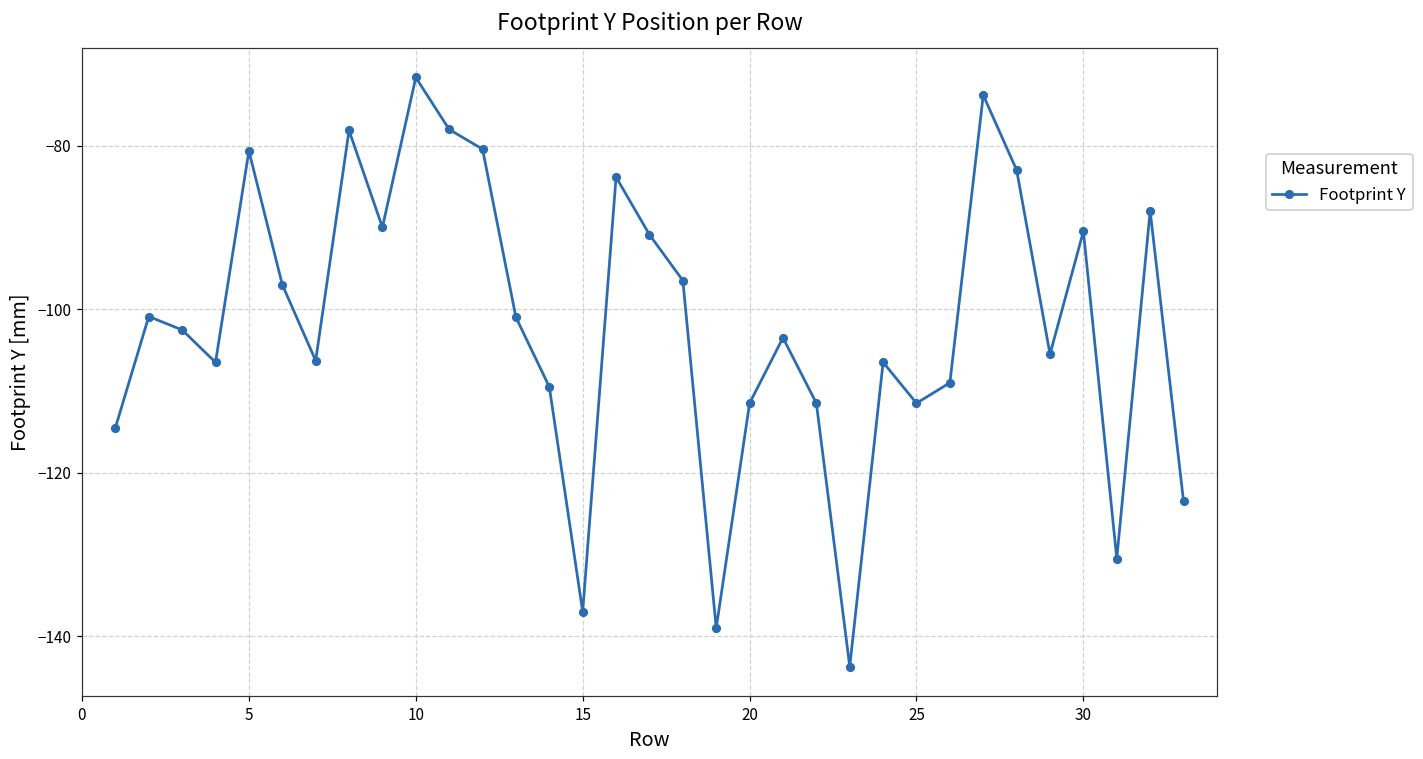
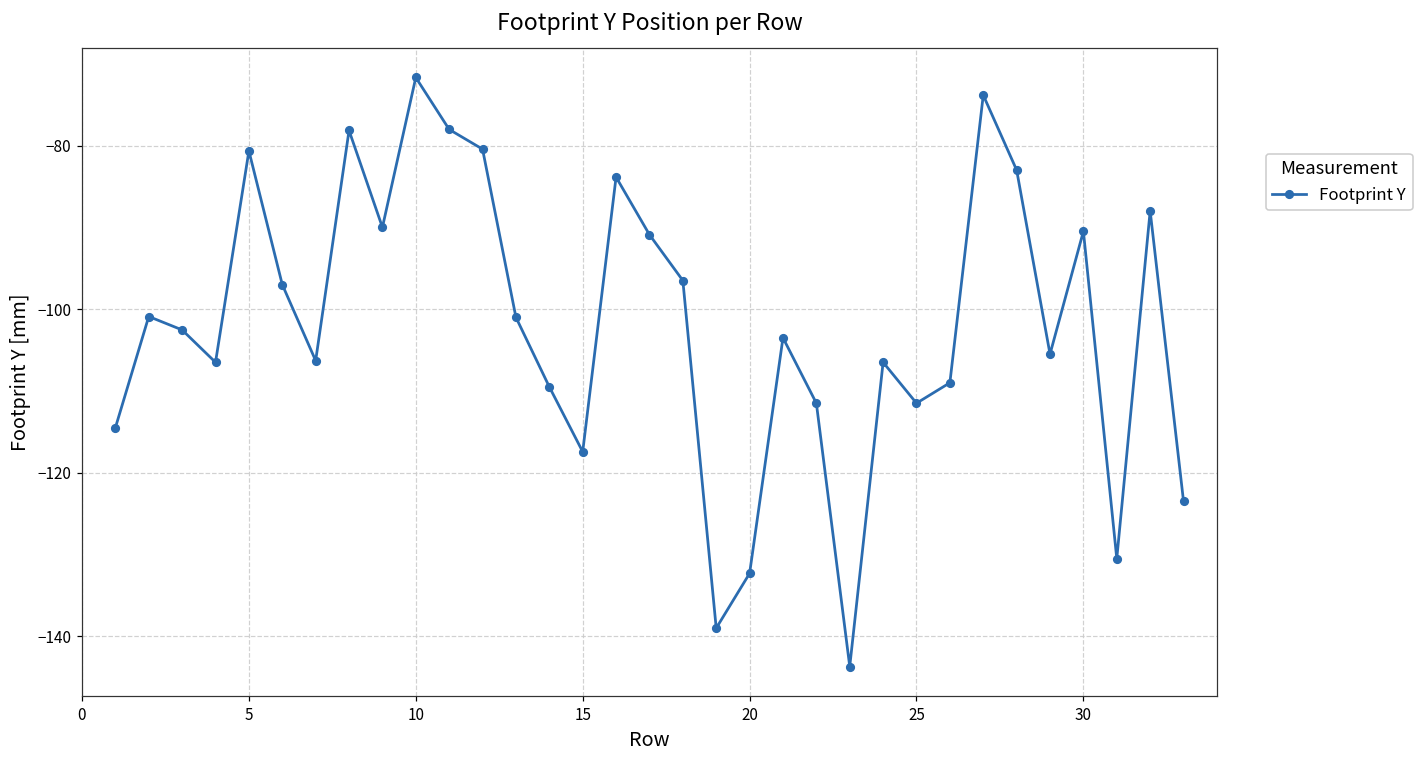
15: -137 -> -117
20: -112 -> -132
